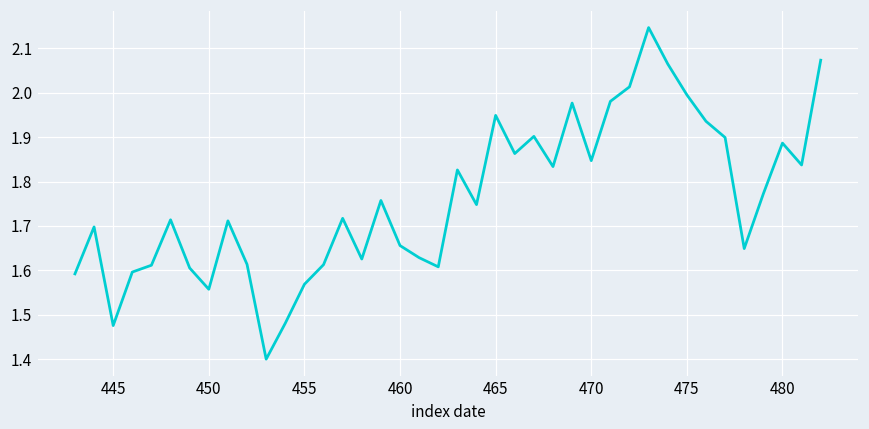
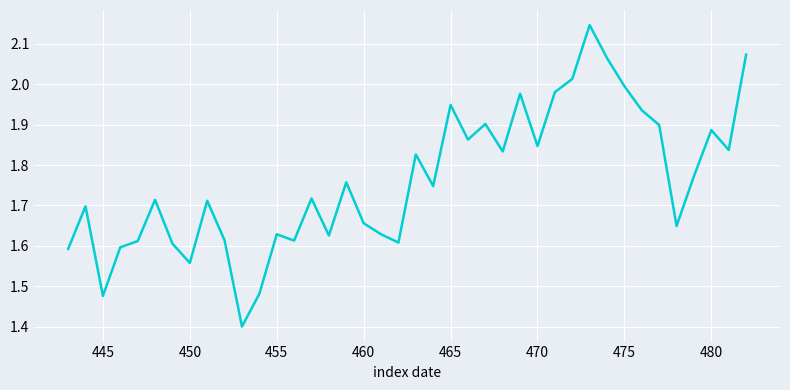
455: 1.57 -> 1.63
